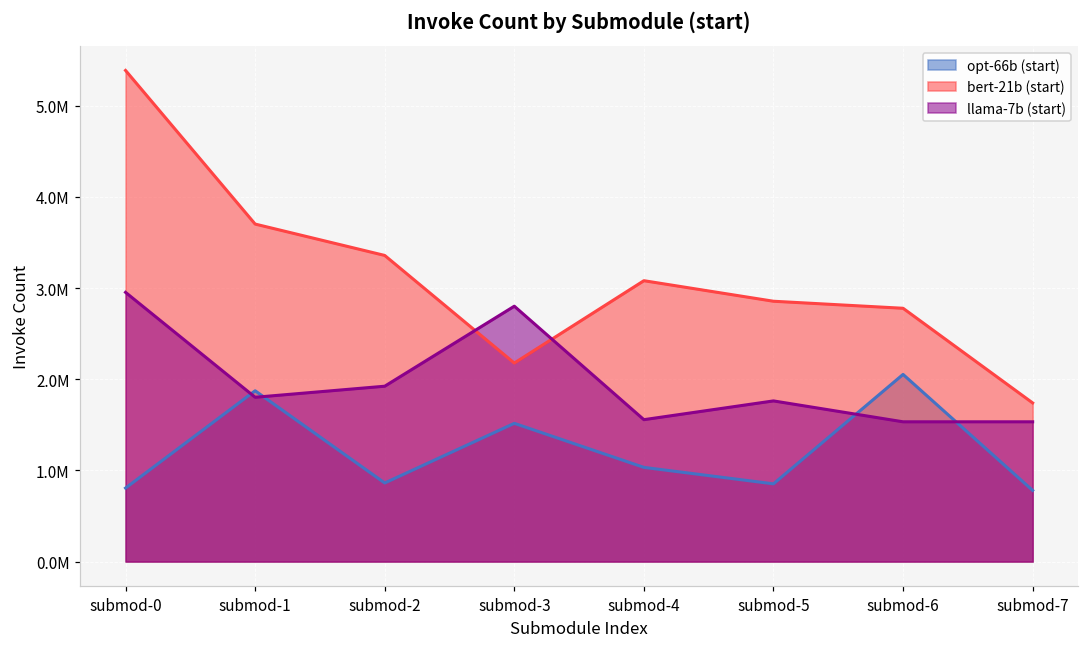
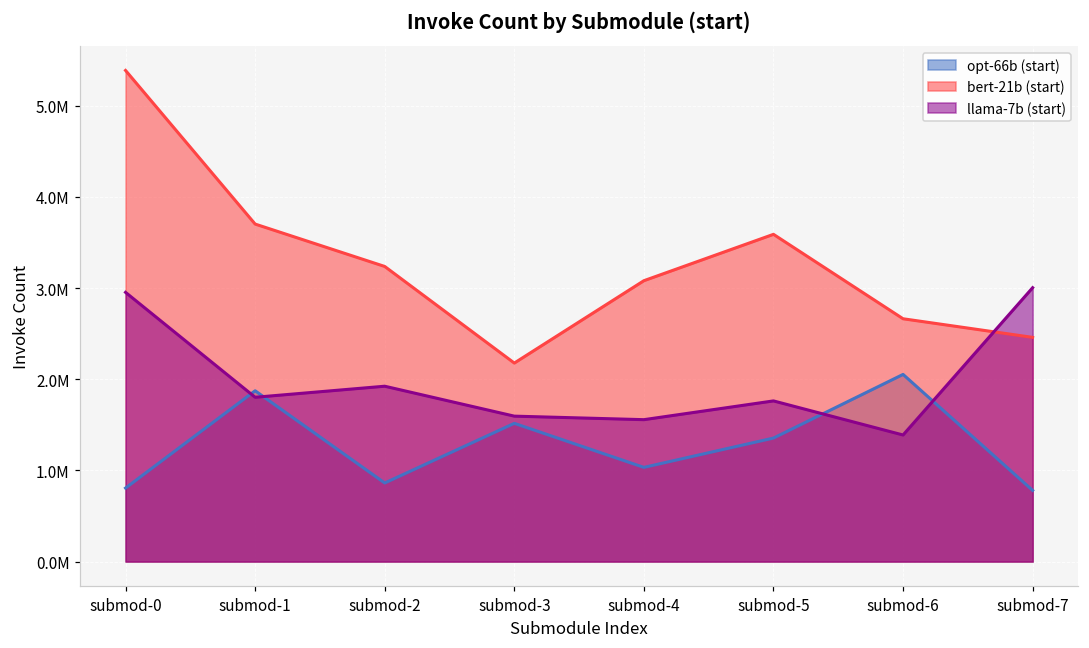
bert-21b (start), submod-2: 3400000 -> 3200000
llama-7b (start), submod-3: 2800000 -> 1600000
opt-66b (start), submod-5: 900000 -> 1400000
bert-21b (start), submod-5: 2900000 -> 3600000
bert-21b (start), submod-6: 2800000 -> 2700000
llama-7b (start), submod-6: 1500000 -> 1400000
bert-21b (start), submod-7: 1700000 -> 2500000
llama-7b (start), submod-7: 1500000 -> 3000000
